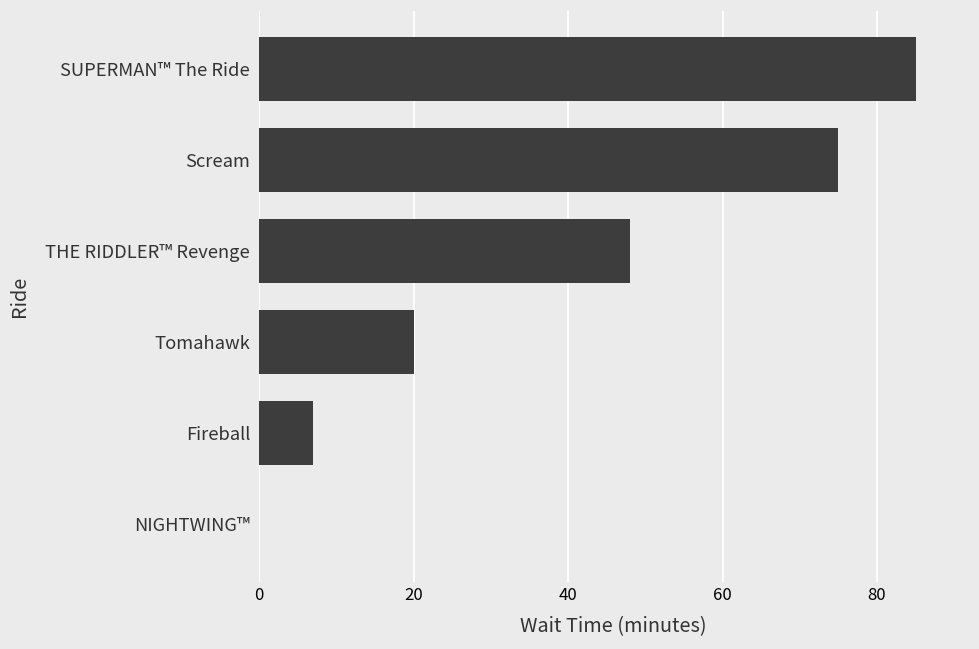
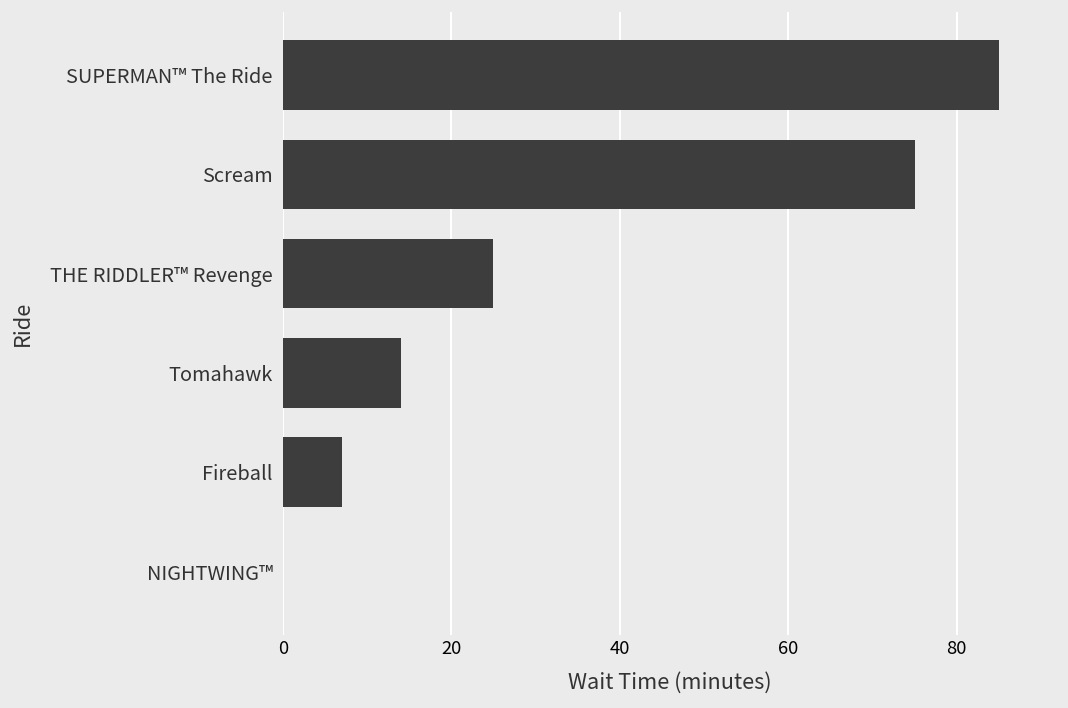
THE RIDDLER™ Revenge: 48 -> 25
Tomahawk: 20 -> 14
